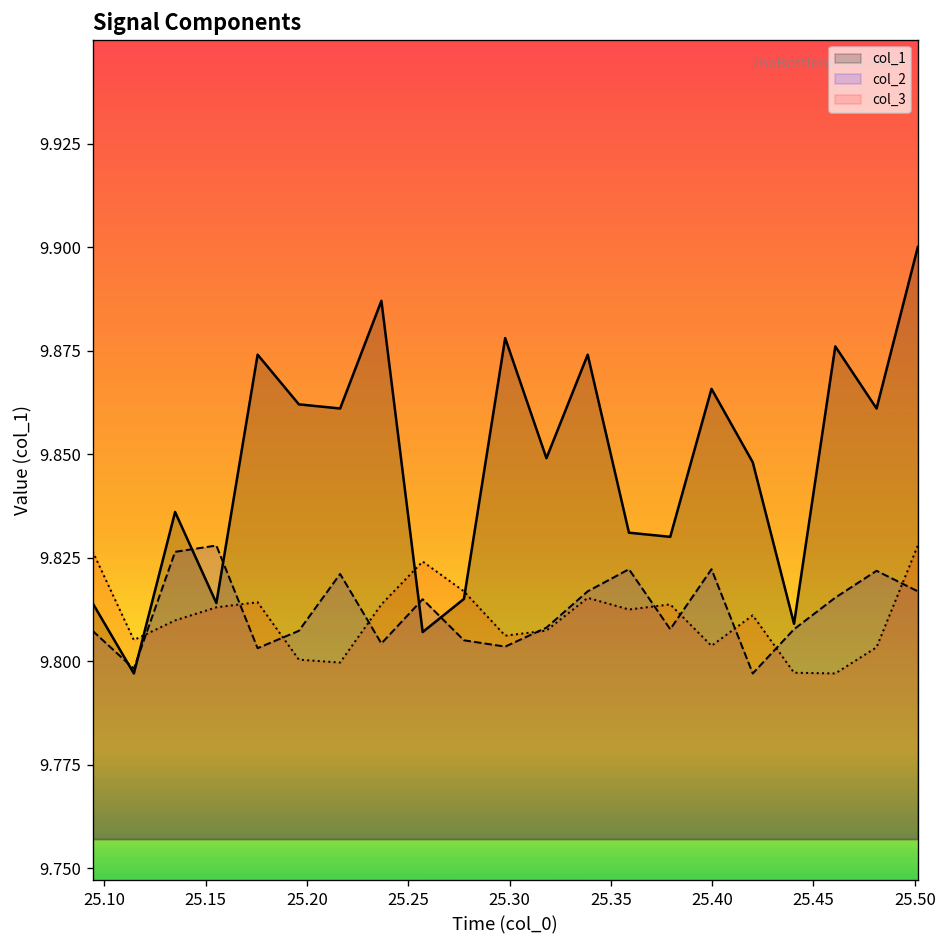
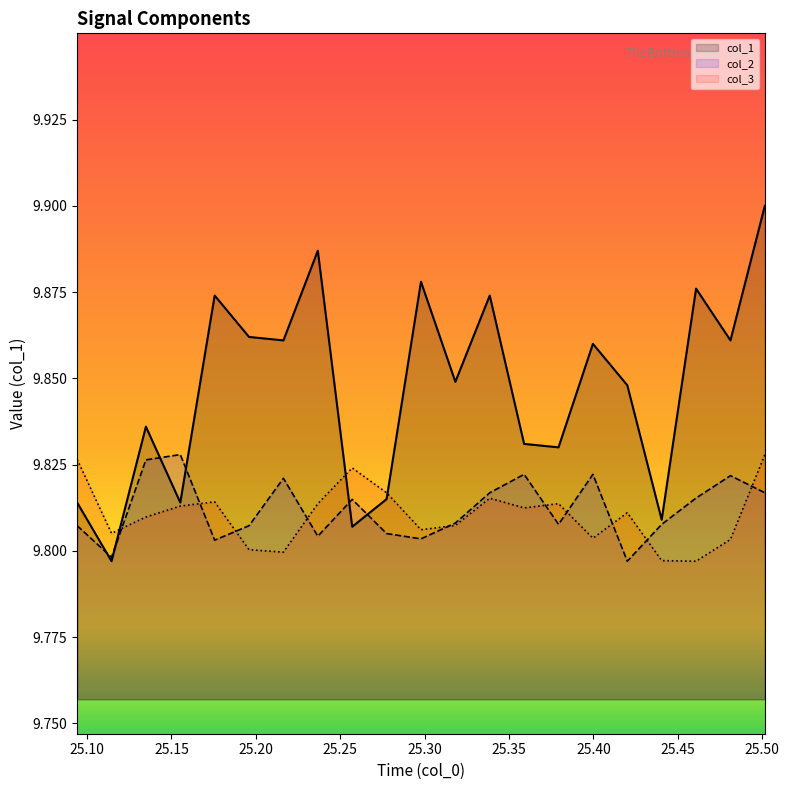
col_1, 25.40: 9.866 -> 9.860
